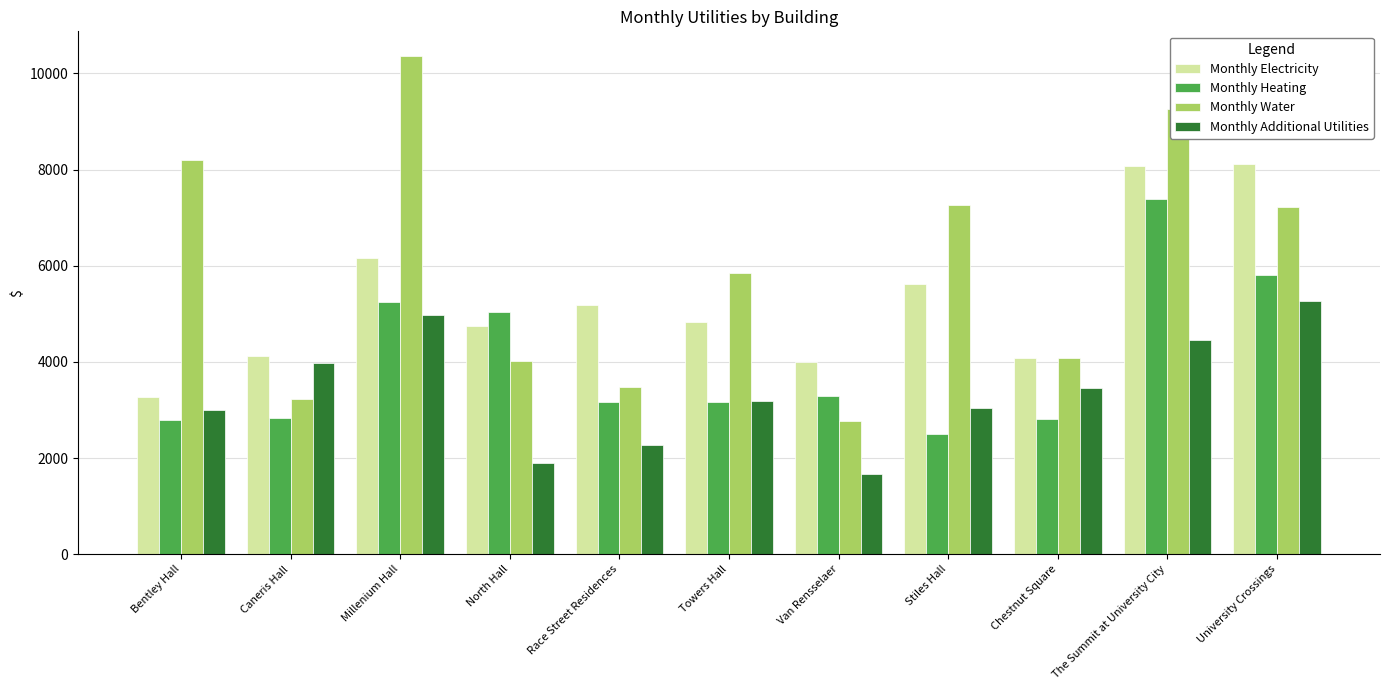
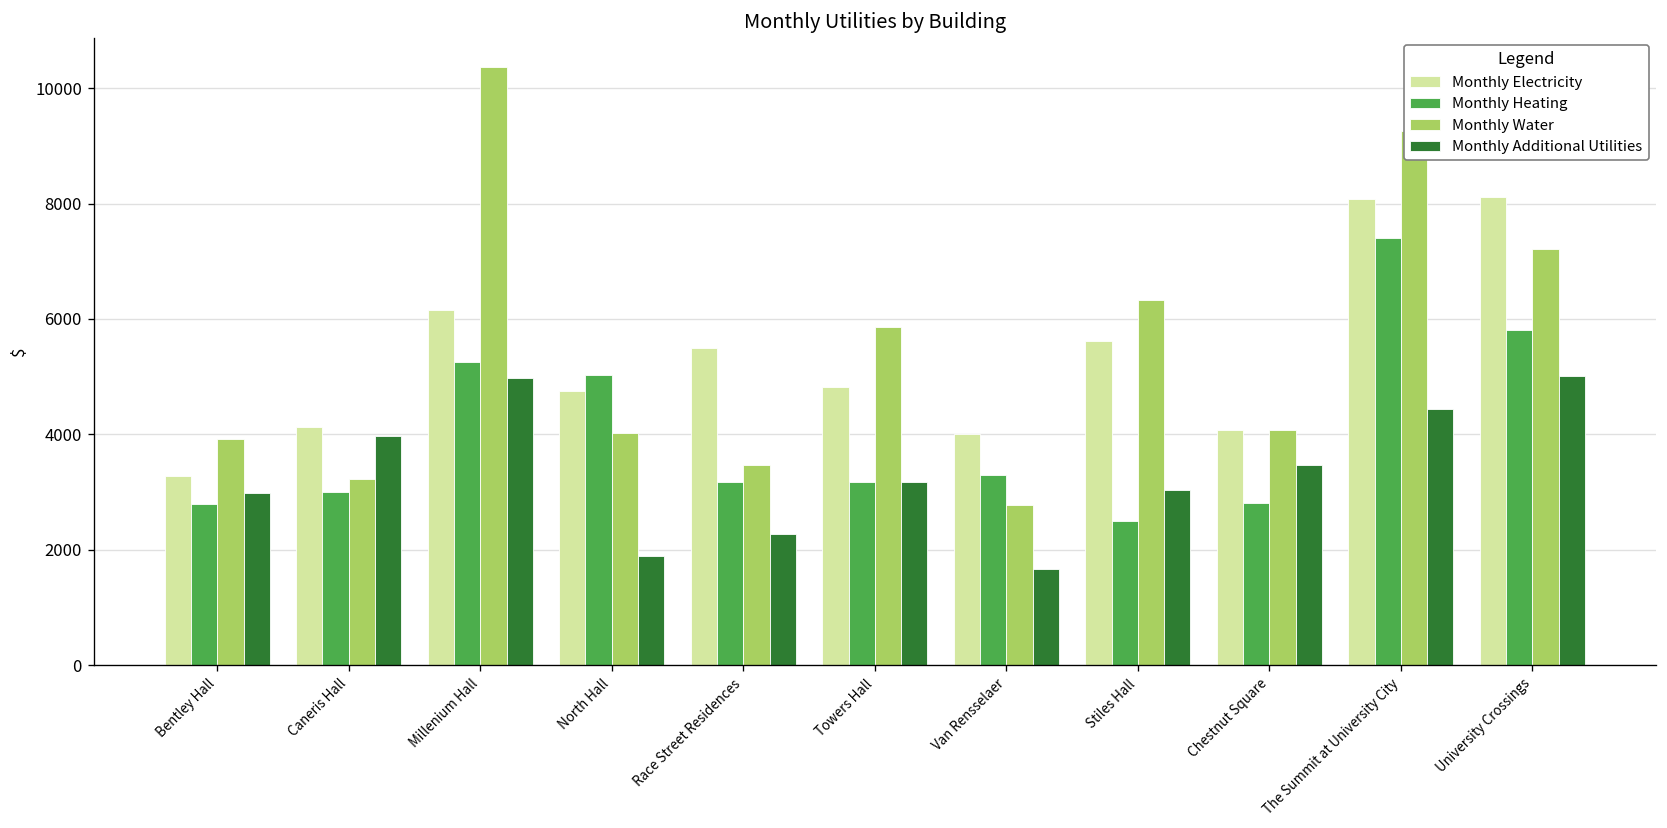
Monthly Water, Bentley Hall: 8200 -> 3900
Monthly Heating, Caneris Hall: 2800 -> 3000
Monthly Electricity, Race Street Residences: 5200 -> 5500
Monthly Water, Stiles Hall: 7300 -> 6300
Monthly Additional Utilities, University Crossings: 5300 -> 5000
